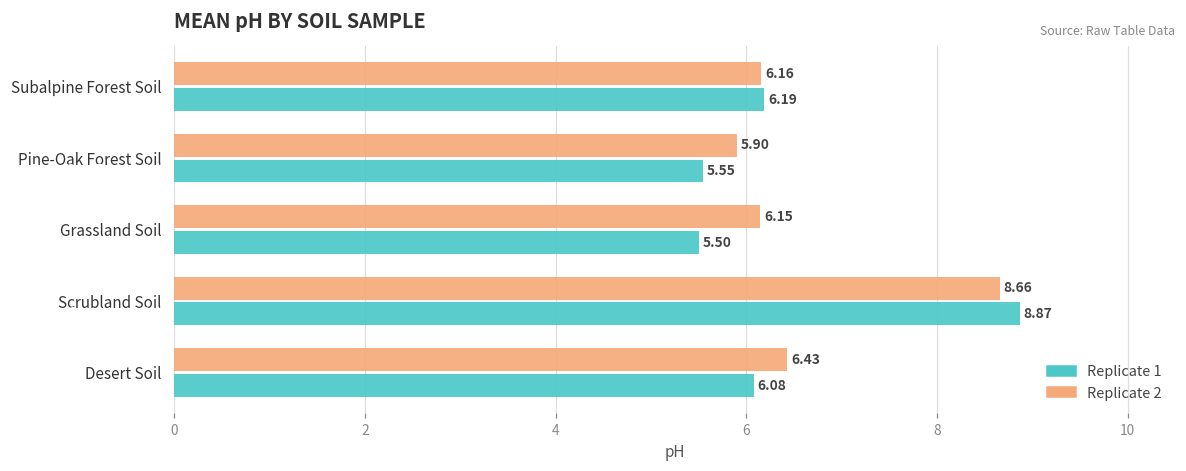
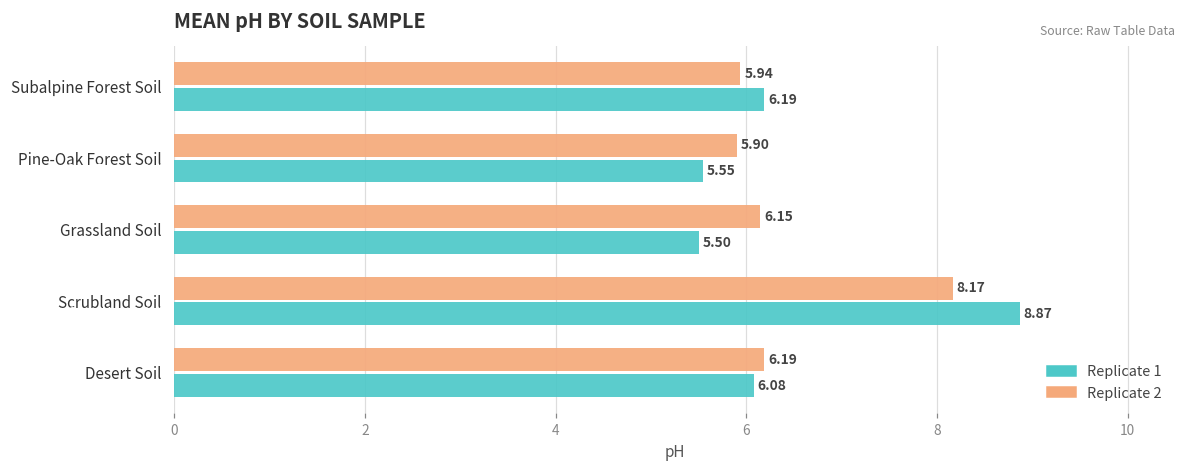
Replicate 2, Subalpine Forest Soil: 6.16 -> 5.94
Replicate 2, Scrubland Soil: 8.66 -> 8.17
Replicate 2, Desert Soil: 6.43 -> 6.19
